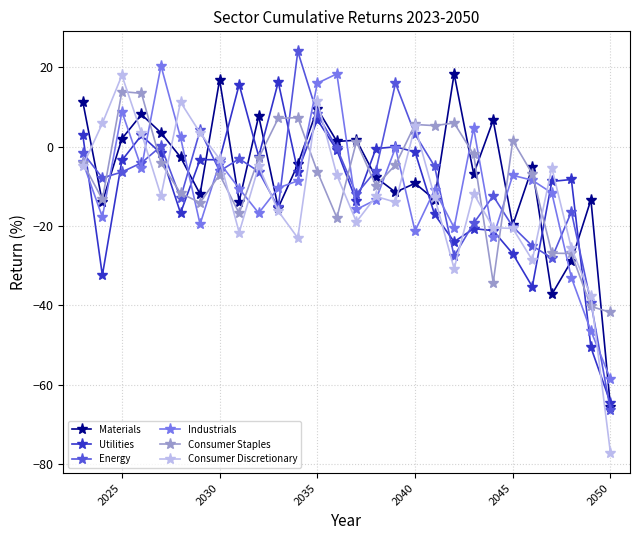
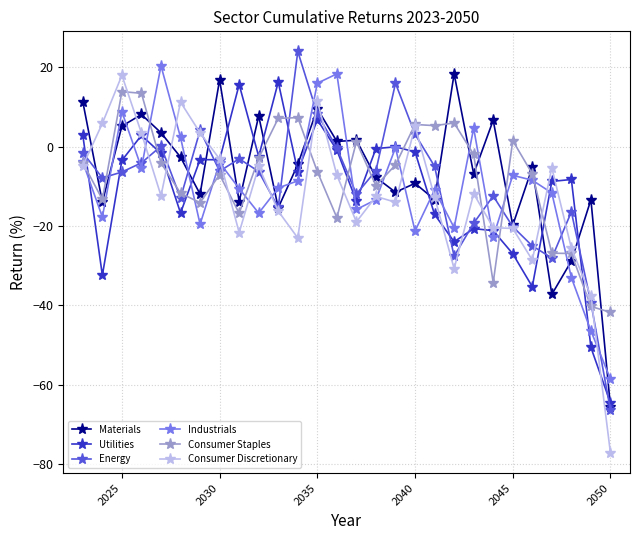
Materials, 2025: 2 -> 5
